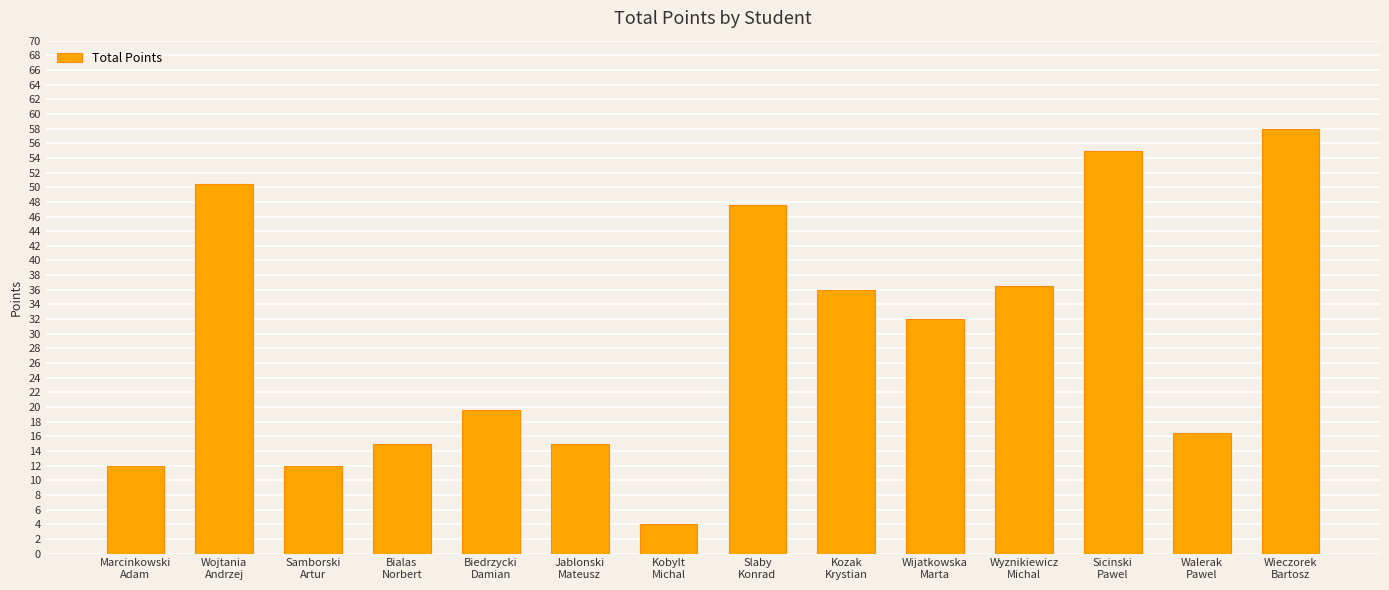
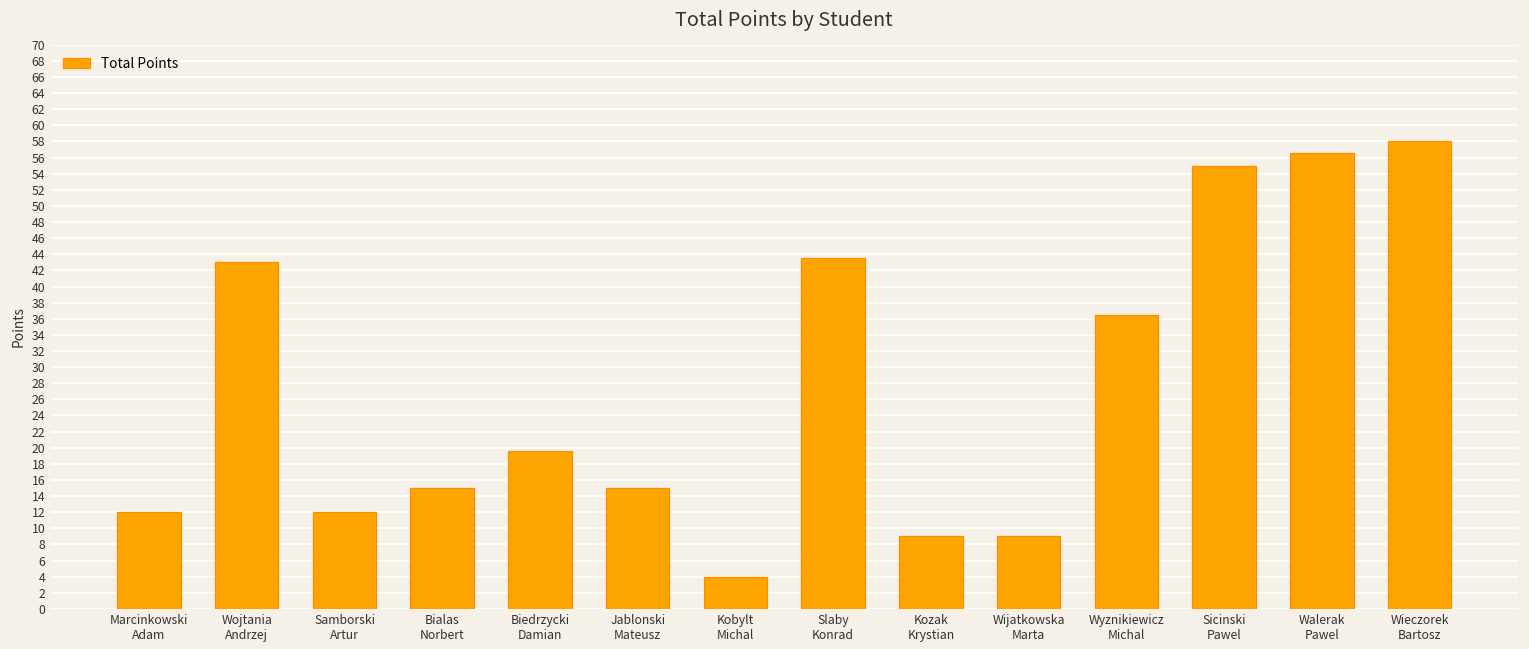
Wojtania Andrzej: 51 -> 43
Slaby Konrad: 48 -> 44
Kozak Krystian: 36 -> 9
Wijatkowska Marta: 32 -> 9
Walerak Pawel: 17 -> 57
